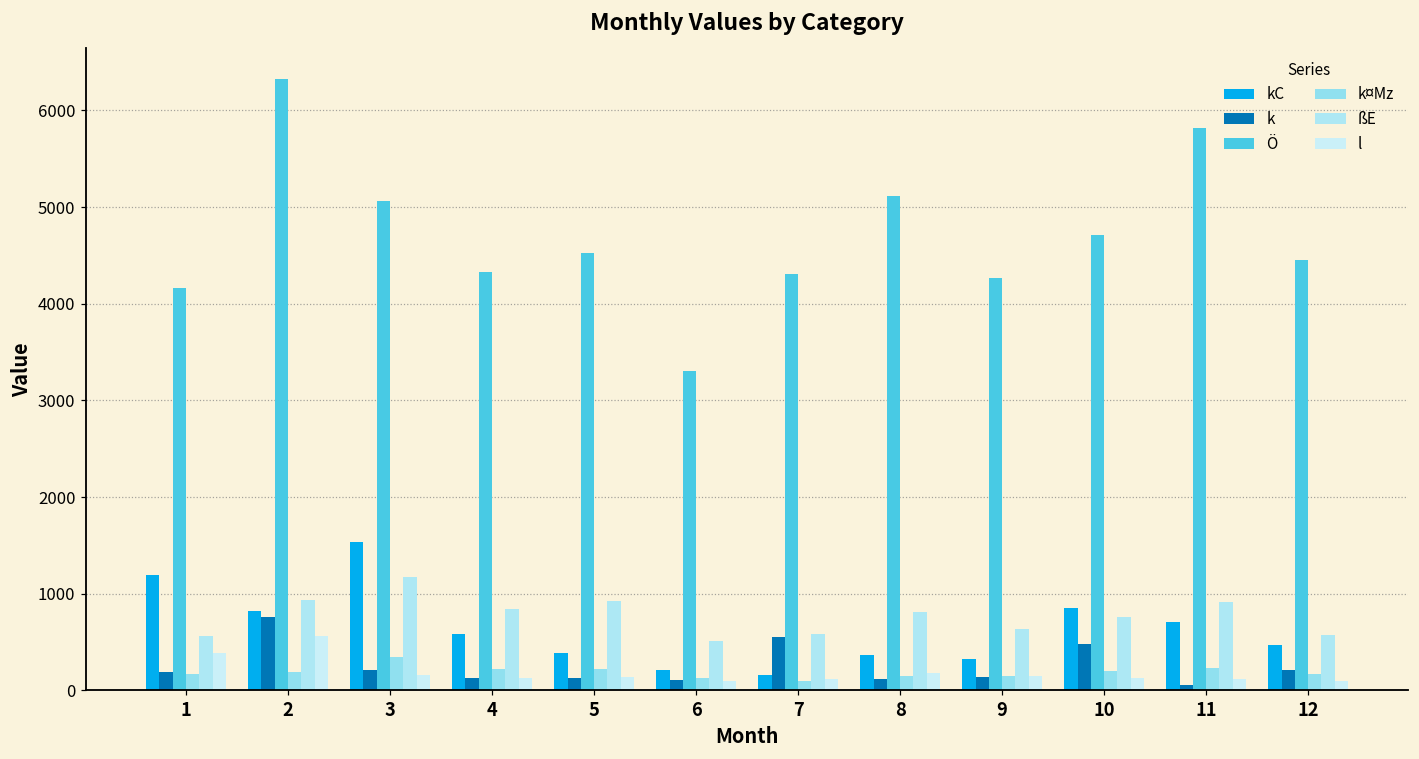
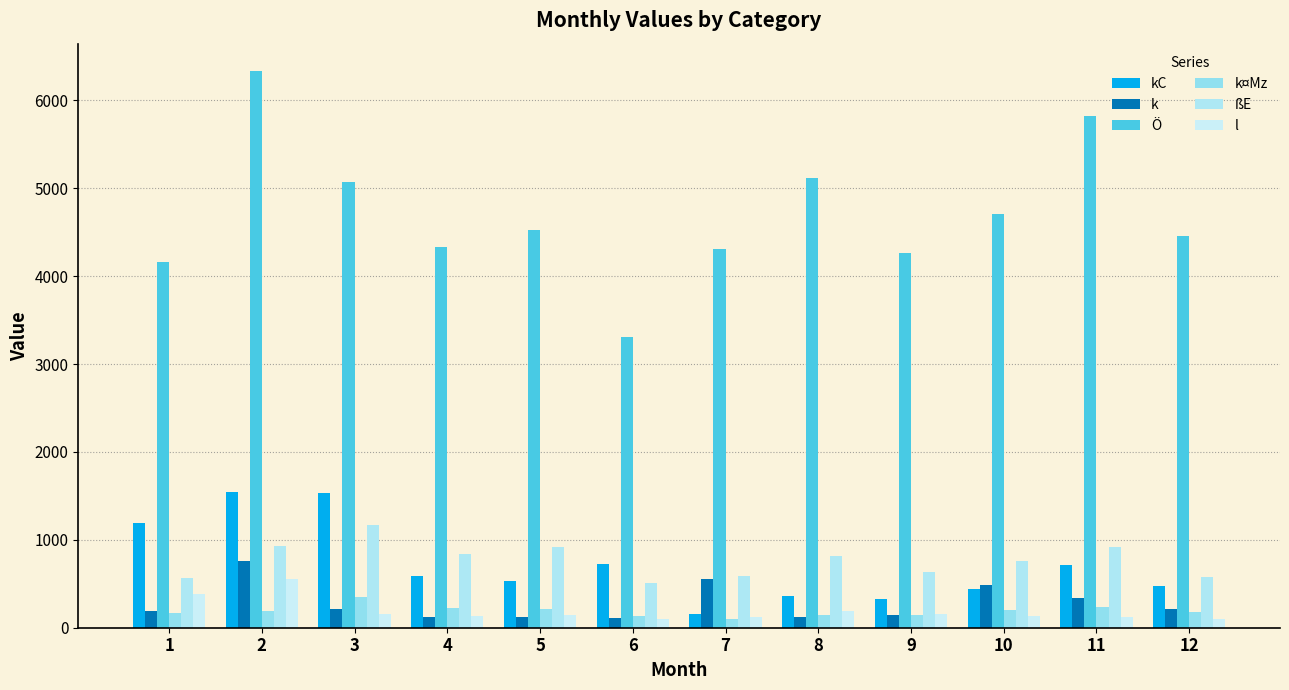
kC, 2: 800 -> 1500
kC, 5: 400 -> 500
kC, 6: 200 -> 700
kC, 10: 800 -> 400
k, 11: 100 -> 300
